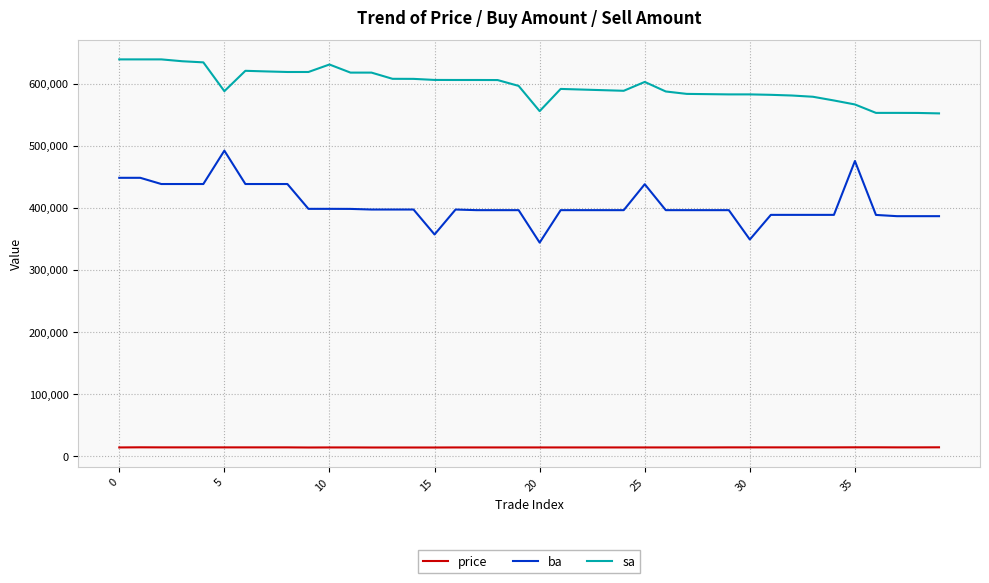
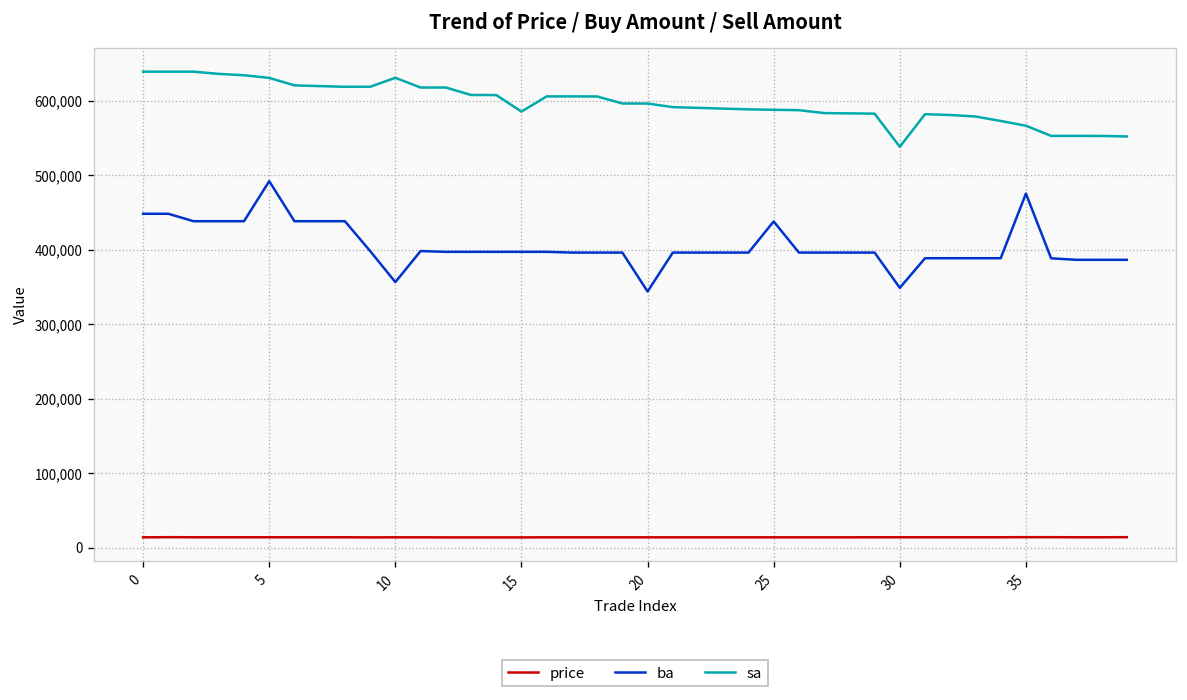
sa, 5: 590,000 -> 630,000
ba, 10: 400,000 -> 360,000
ba, 15: 360,000 -> 400,000
sa, 15: 610,000 -> 590,000
sa, 20: 560,000 -> 600,000
sa, 25: 600,000 -> 590,000
sa, 30: 580,000 -> 540,000
